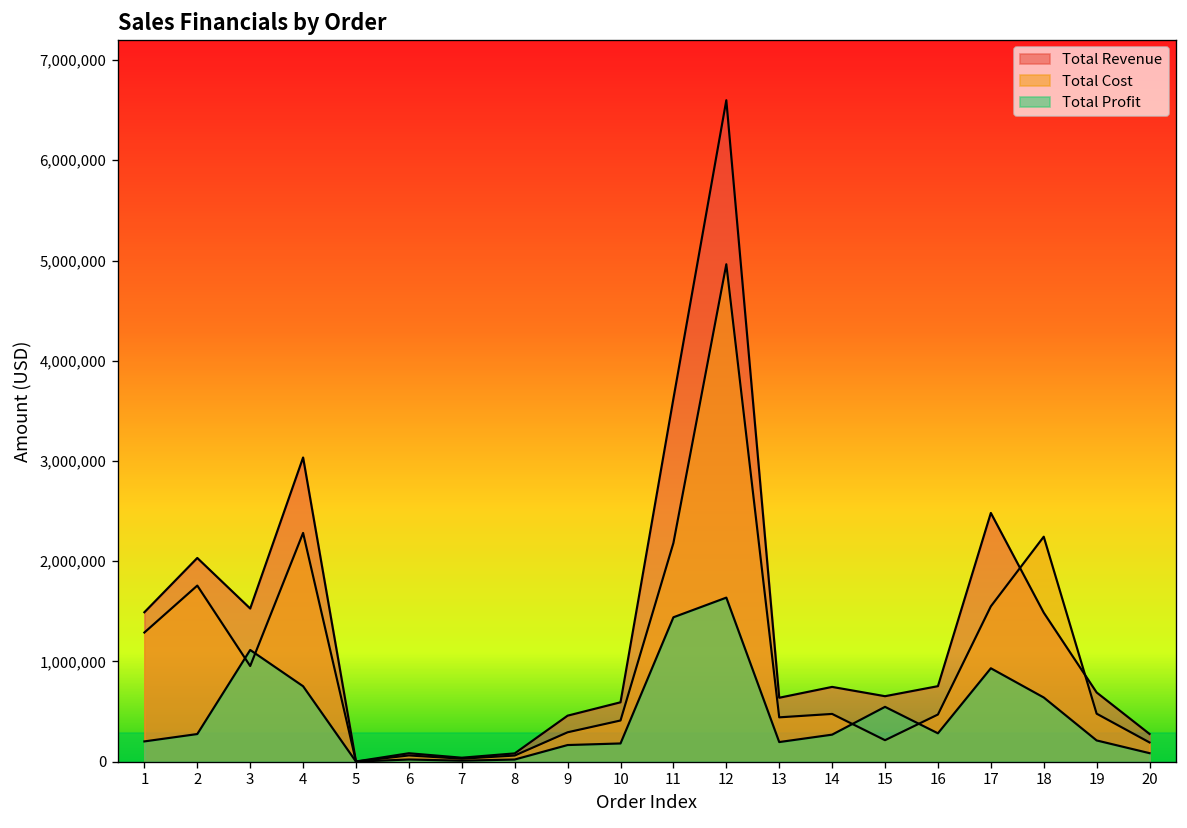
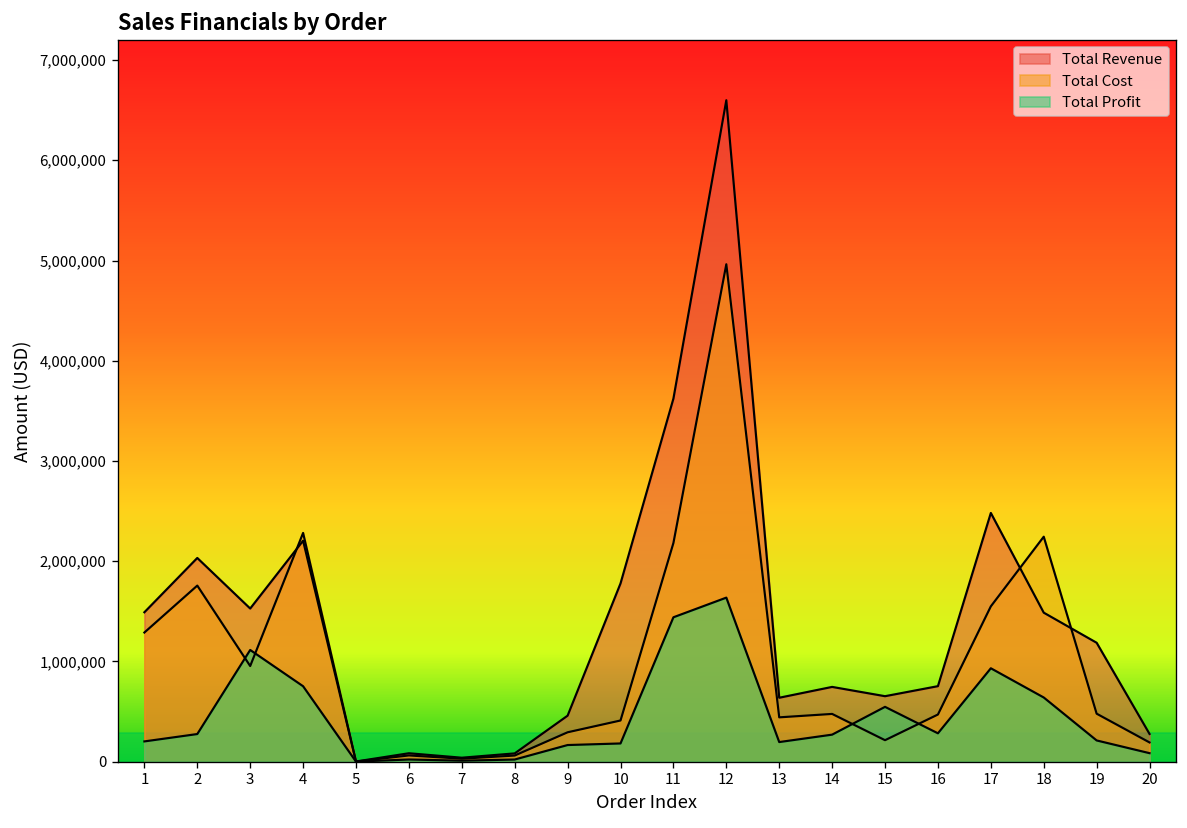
Total Revenue, 4: 3,000,000 -> 2,200,000
Total Revenue, 10: 600,000 -> 1,800,000
Total Revenue, 19: 700,000 -> 1,200,000
